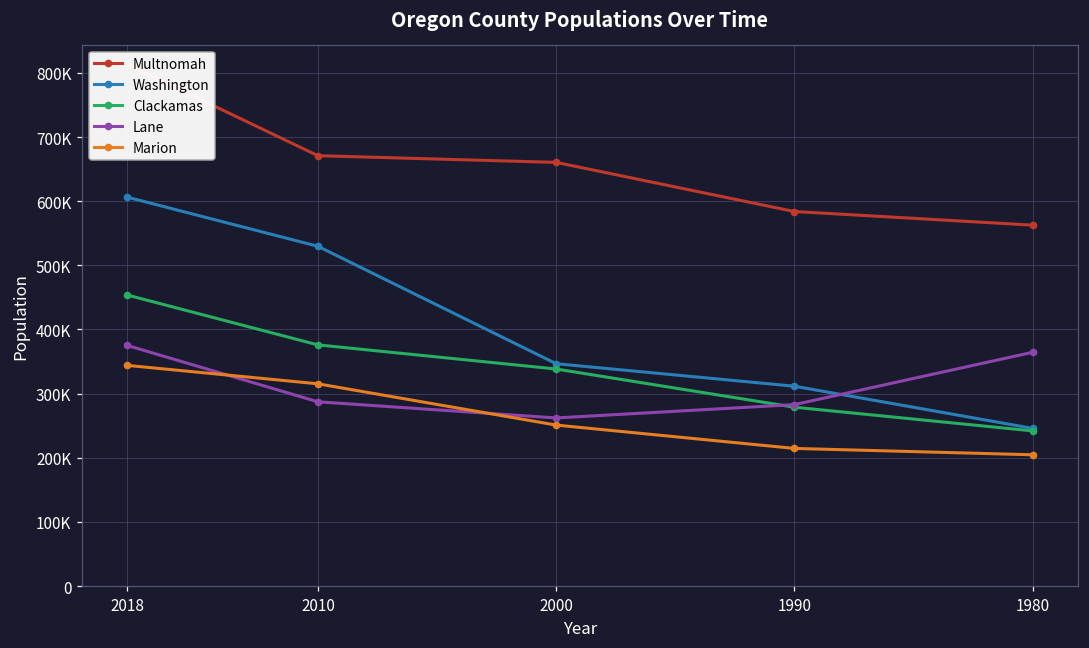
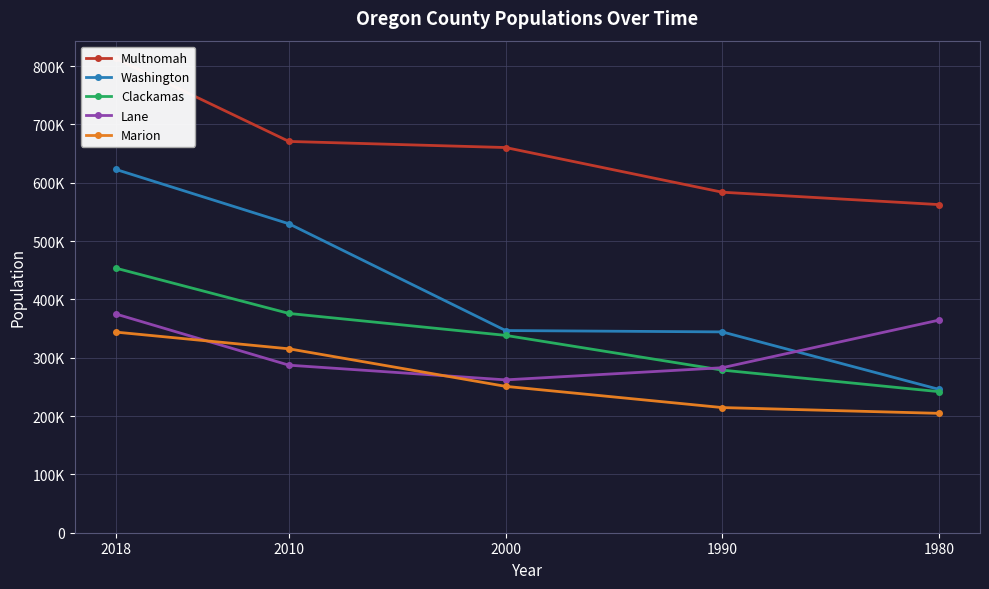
Washington, 2018: 610000 -> 620000
Washington, 1990: 310000 -> 340000
